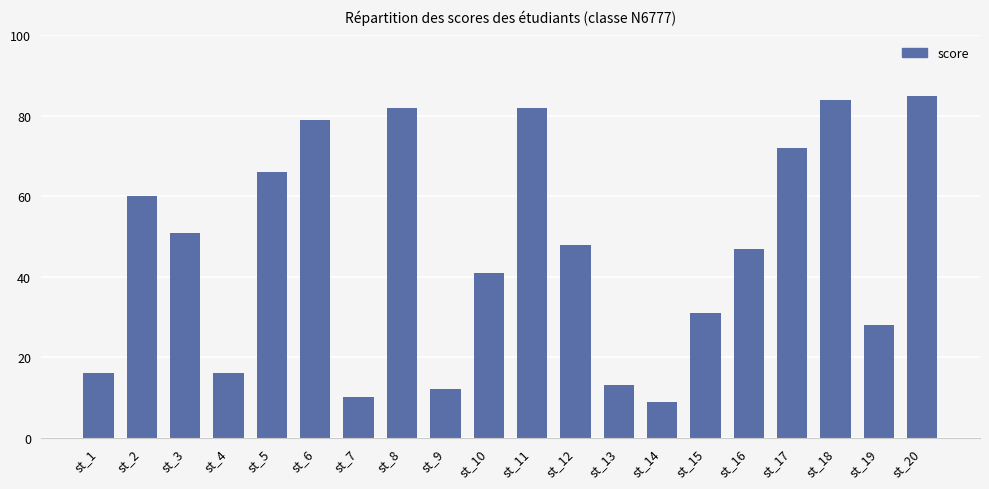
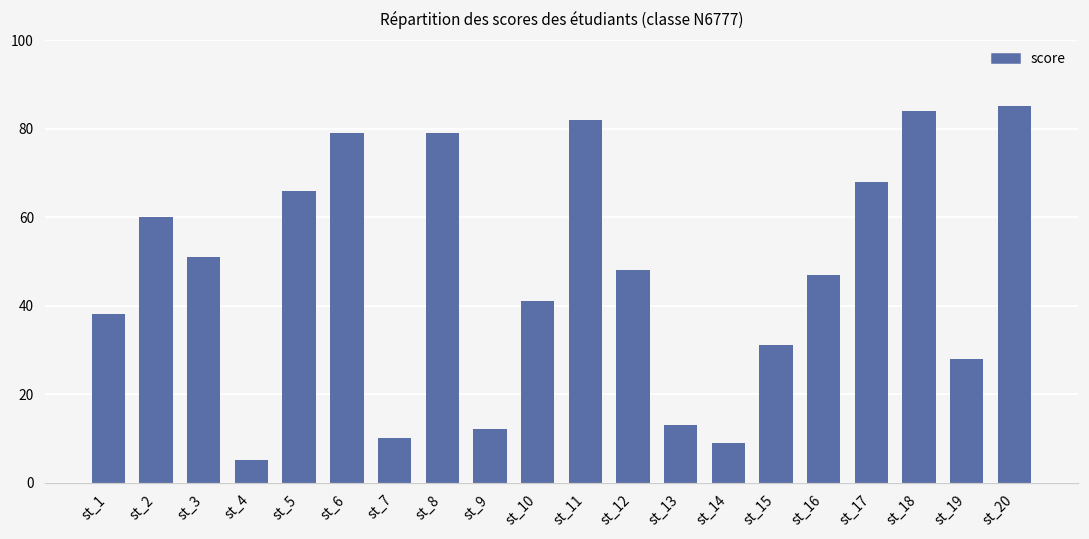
st_1: 16 -> 38
st_4: 16 -> 5
st_8: 82 -> 79
st_17: 72 -> 68
